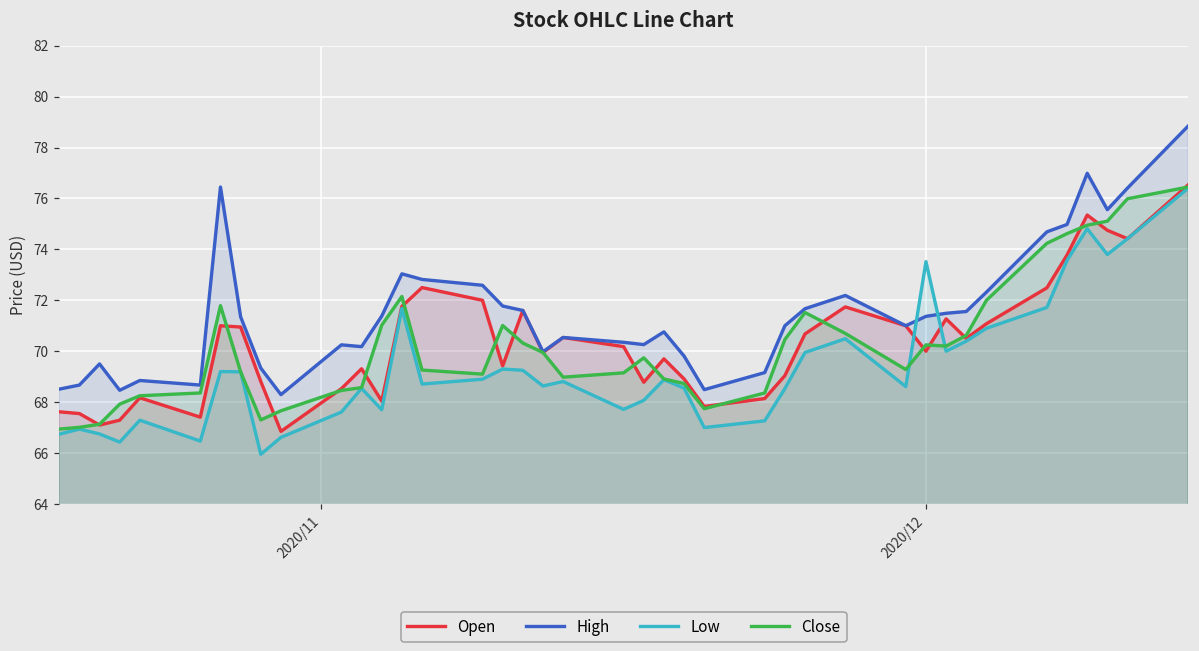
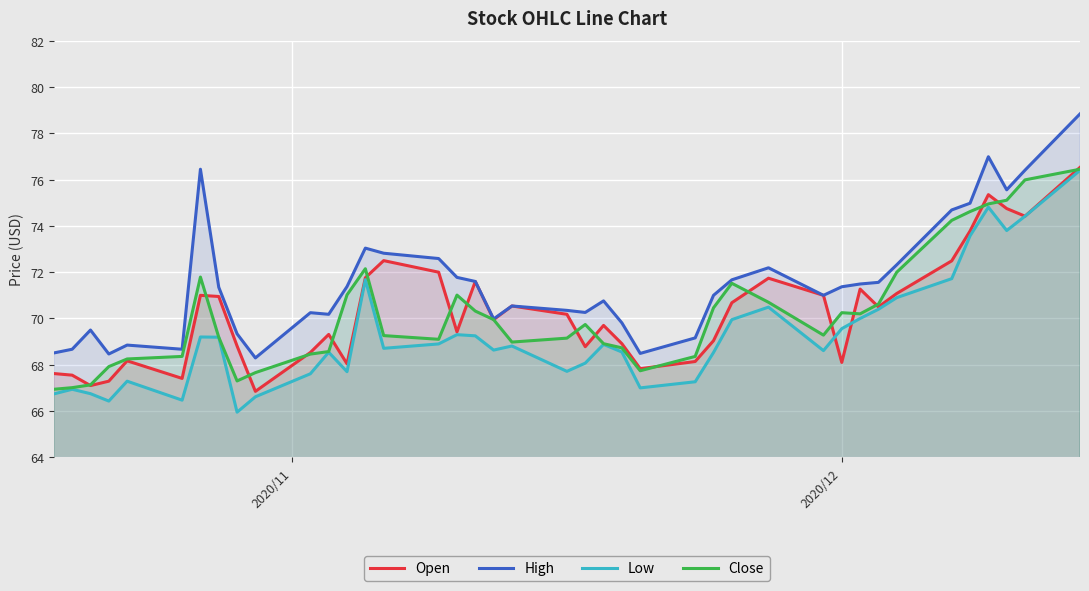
Open, 2020/12: 70.0 -> 68.1
Low, 2020/12: 73.5 -> 69.6
